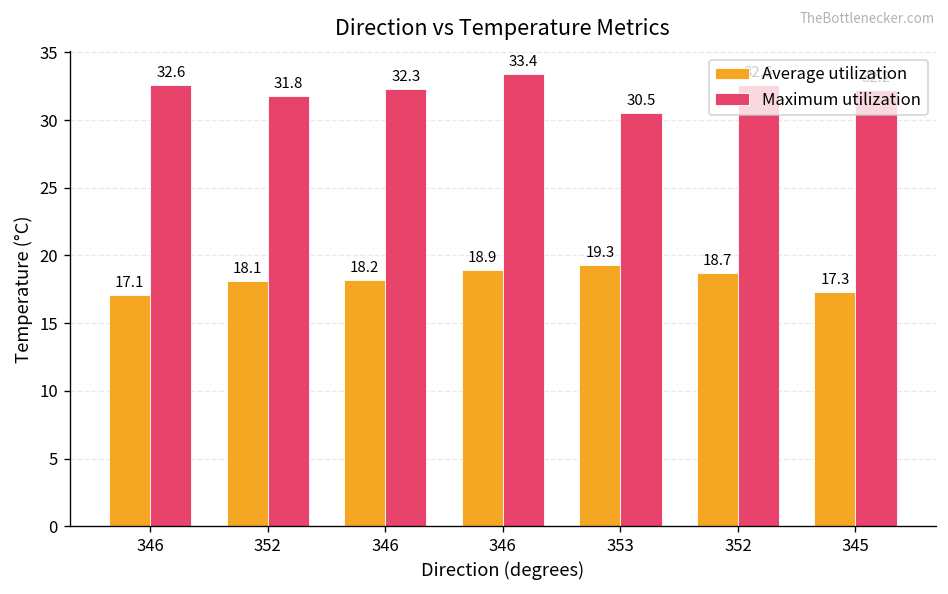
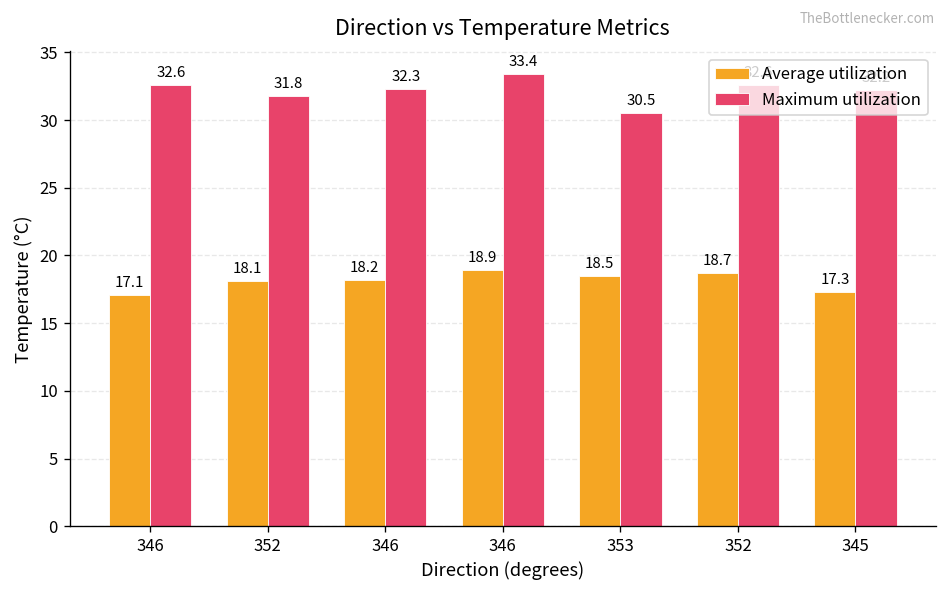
Average utilization, 353: 19.3 -> 18.5
